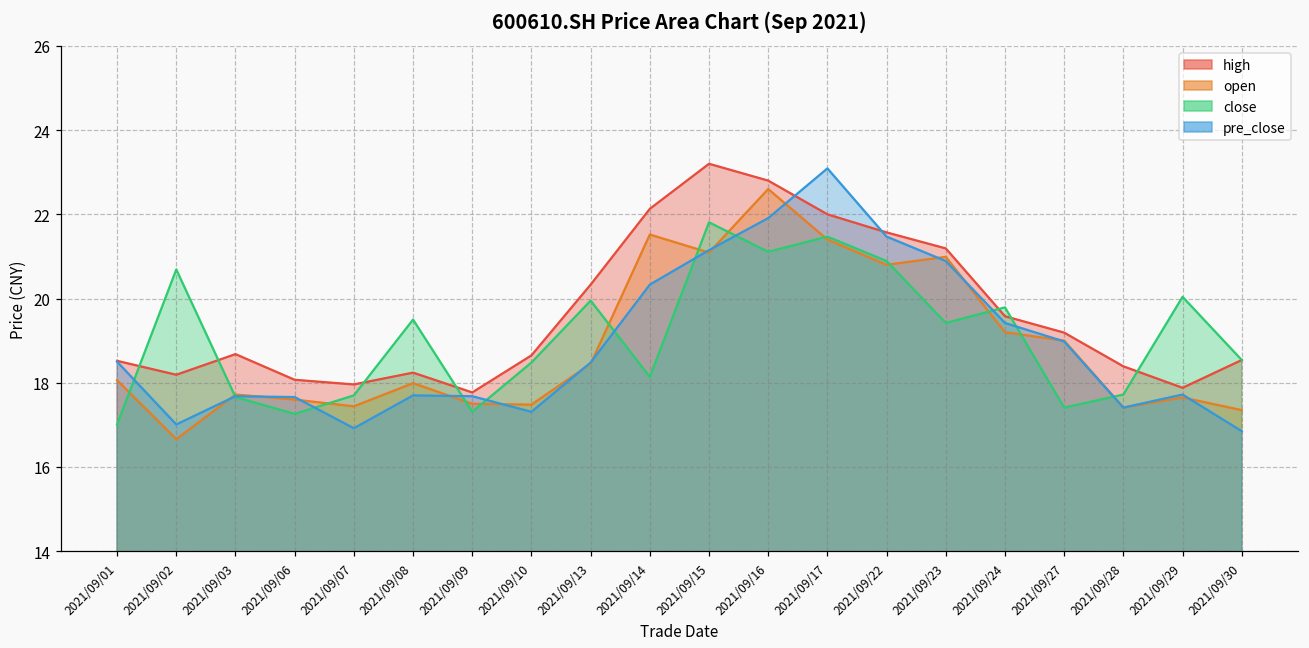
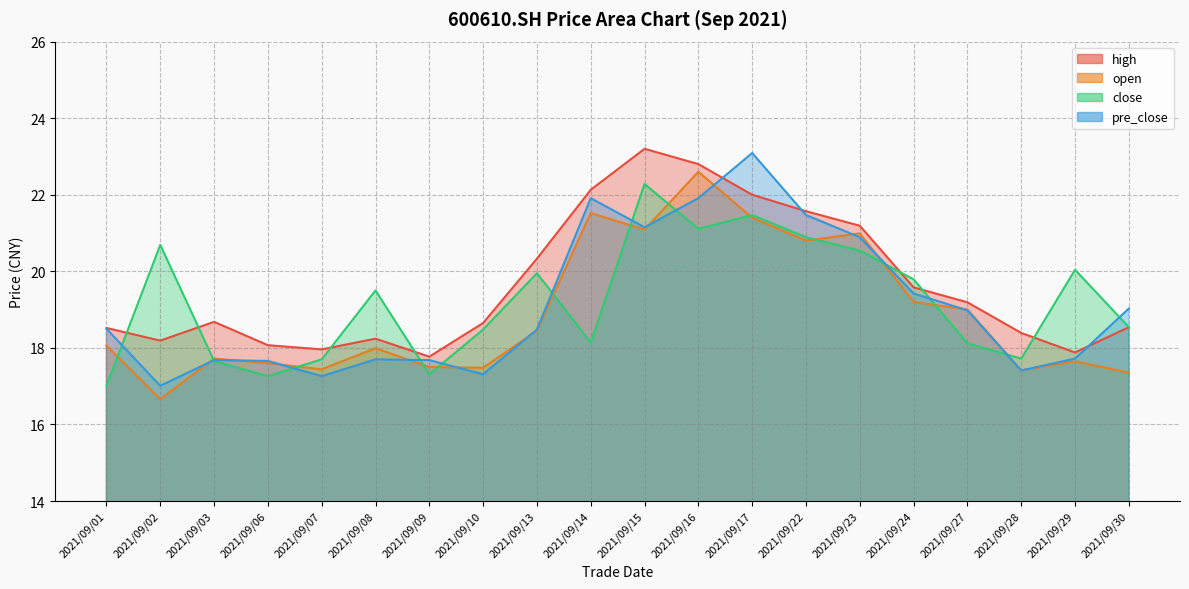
pre_close, 2021/09/07: 16.9 -> 17.3
pre_close, 2021/09/14: 20.3 -> 21.9
close, 2021/09/15: 21.8 -> 22.3
close, 2021/09/23: 19.4 -> 20.5
close, 2021/09/27: 17.4 -> 18.1
pre_close, 2021/09/30: 16.9 -> 19.0
